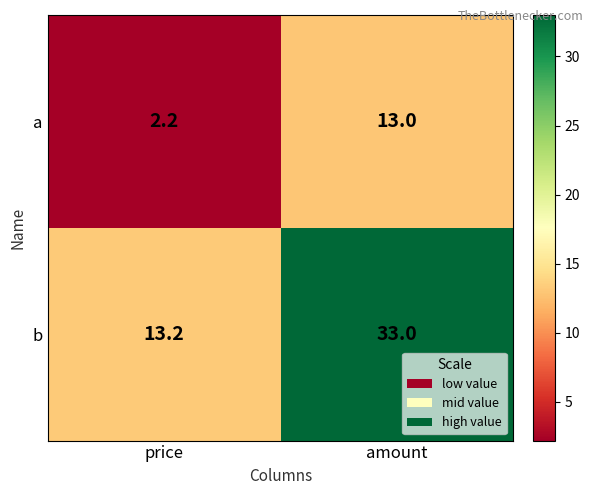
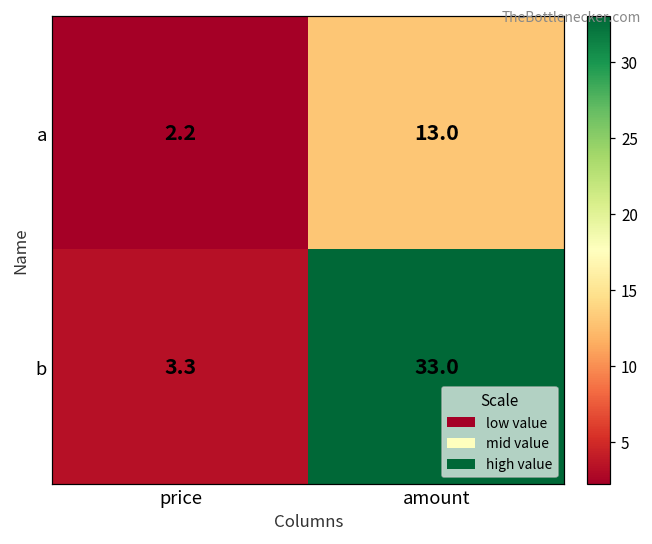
b, price: 13.2 -> 3.3
